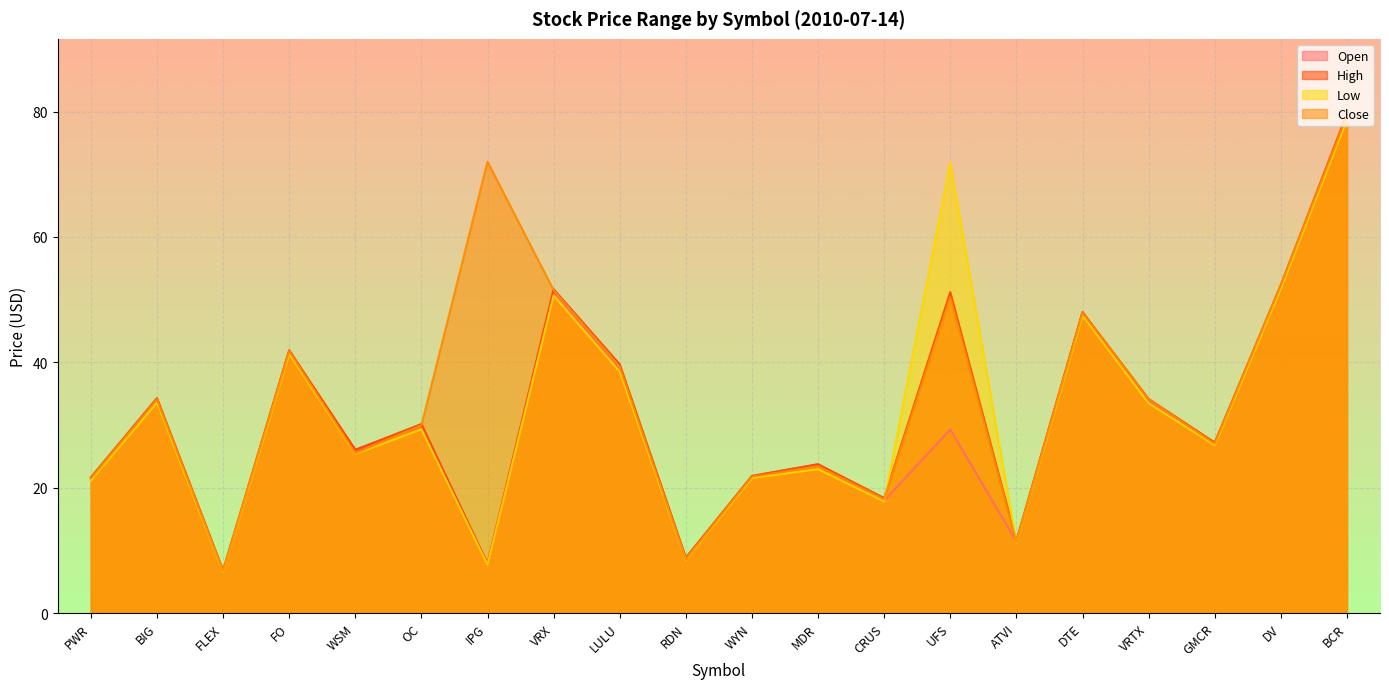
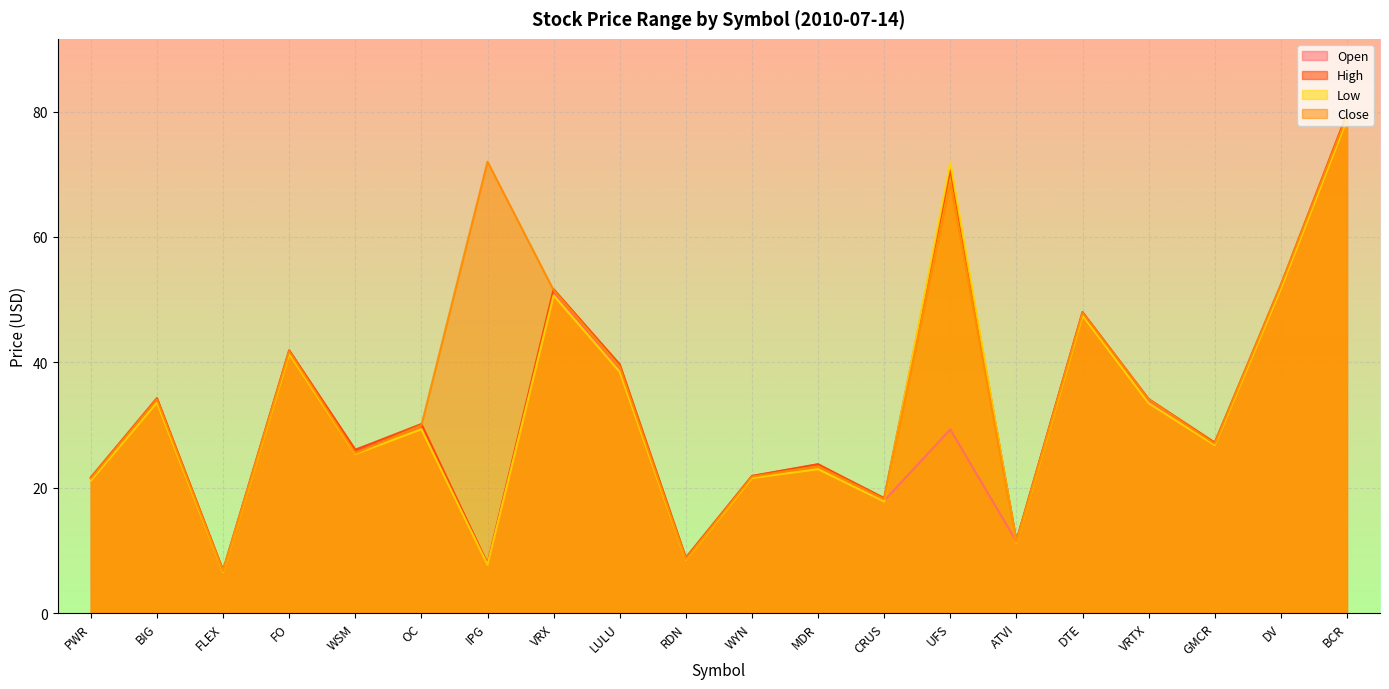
High, UFS: 51 -> 71
Close, UFS: 50 -> 69
